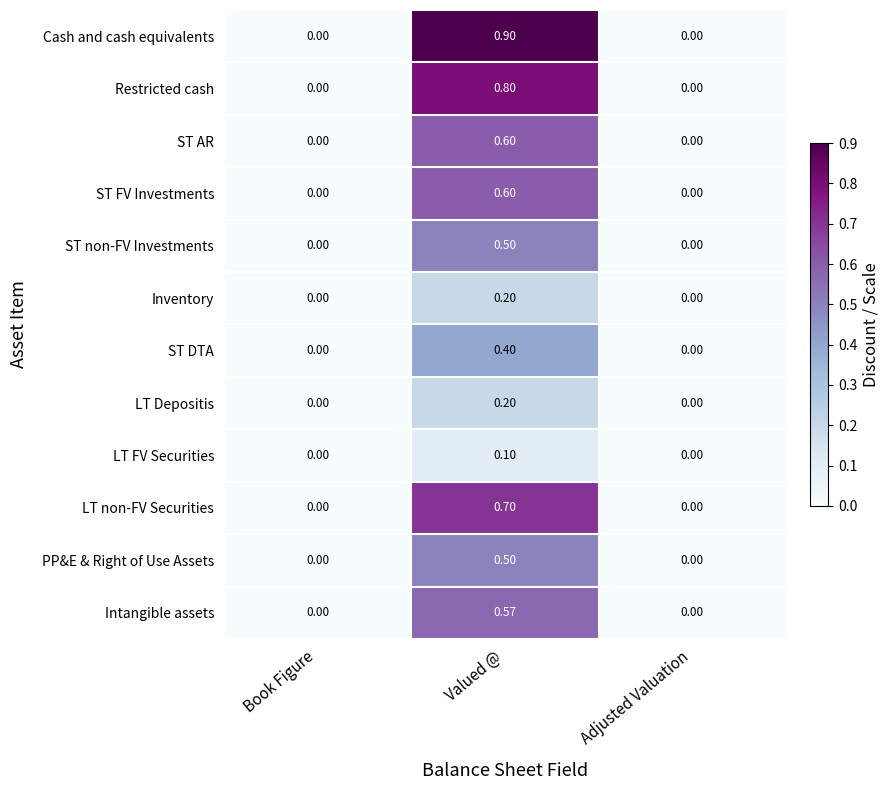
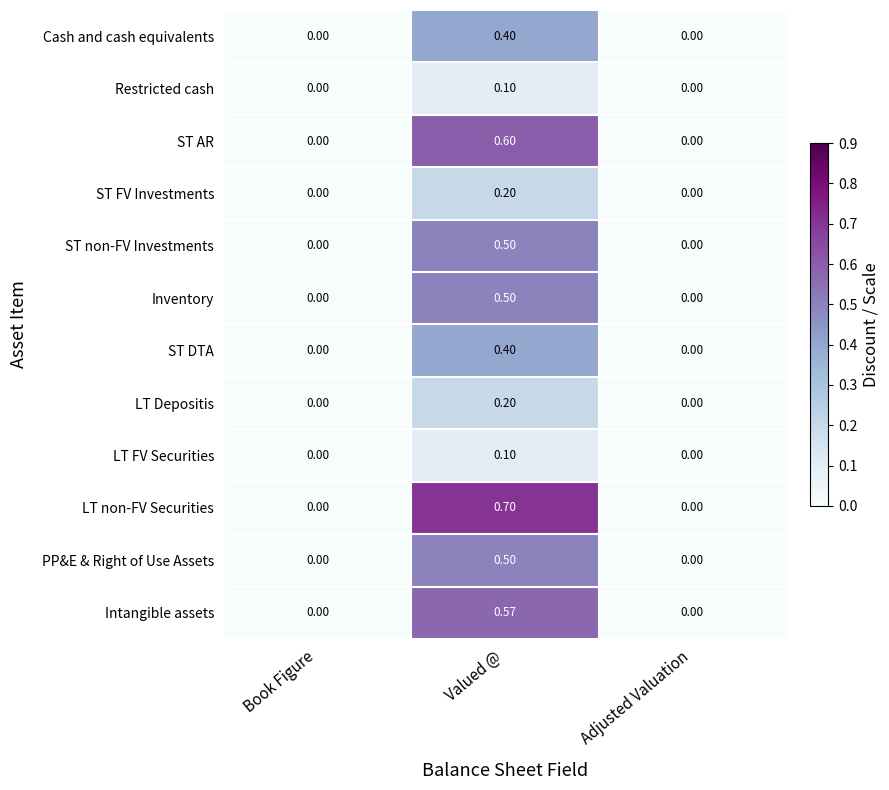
Cash and cash equivalents, Valued @: 0.90 -> 0.40
Restricted cash, Valued @: 0.80 -> 0.10
ST FV Investments, Valued @: 0.60 -> 0.20
Inventory, Valued @: 0.20 -> 0.50
